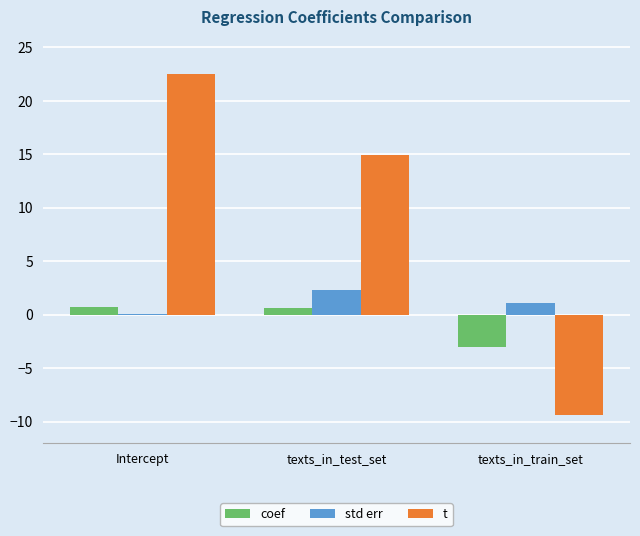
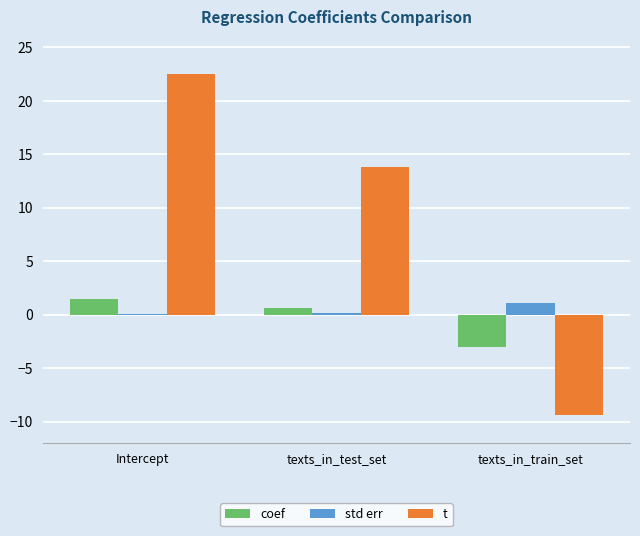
coef, Intercept: 0.7 -> 1.4
std err, texts_in_test_set: 2.3 -> 0.1
t, texts_in_test_set: 14.9 -> 13.8
